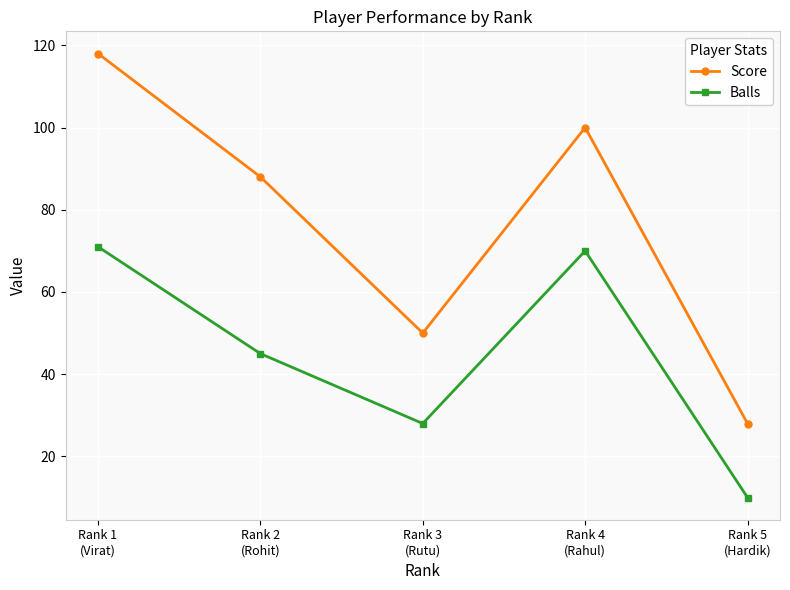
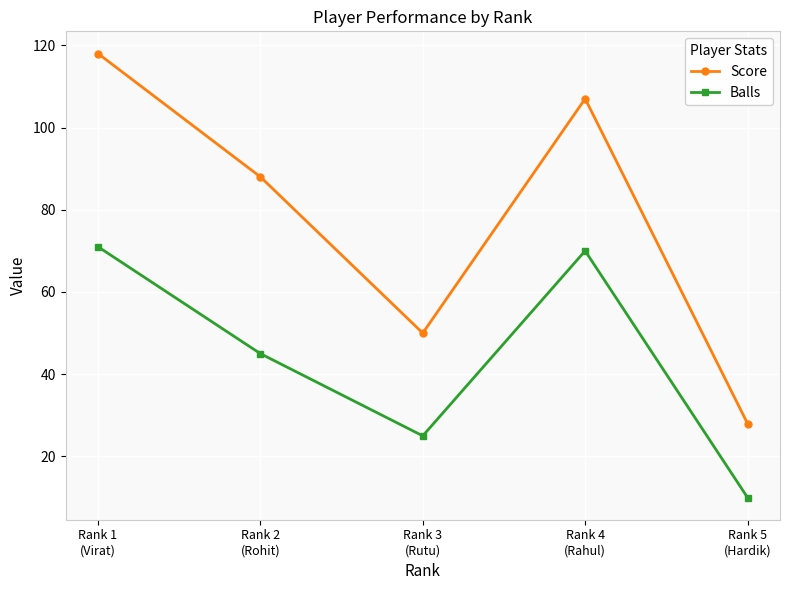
Balls, Rank 3 (Rutu): 28 -> 25
Score, Rank 4 (Rahul): 100 -> 107
